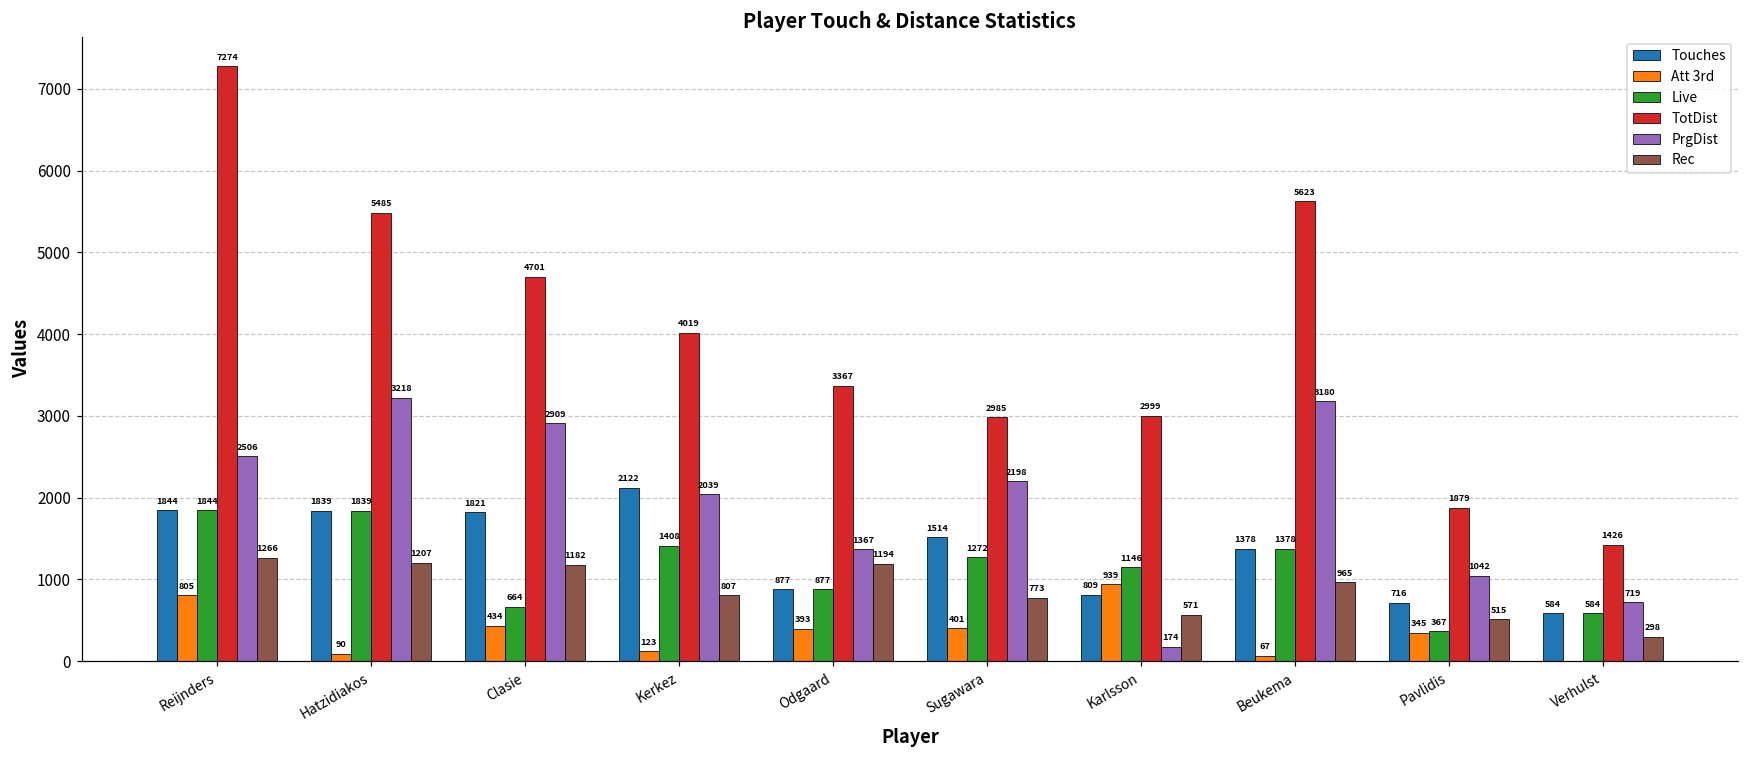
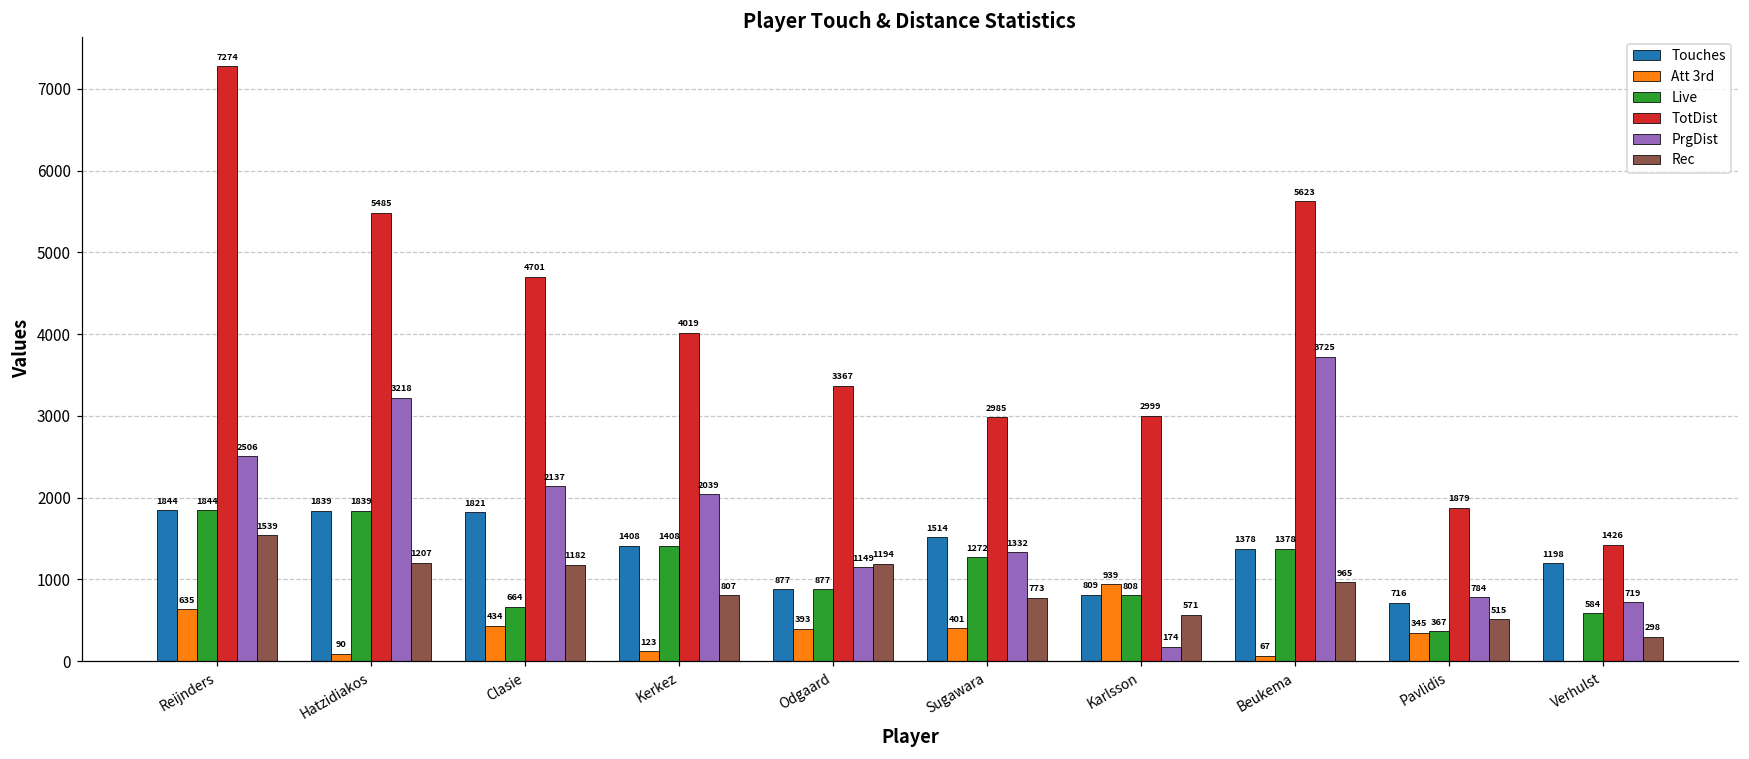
Att 3rd, Reijnders: 805 -> 635
Rec, Reijnders: 1266 -> 1539
PrgDist, Clasie: 2909 -> 2137
Touches, Kerkez: 2122 -> 1408
PrgDist, Odgaard: 1367 -> 1149
PrgDist, Sugawara: 2198 -> 1332
Live, Karlsson: 1146 -> 808
PrgDist, Beukema: 3180 -> 3725
PrgDist, Pavlidis: 1042 -> 784
Touches, Verhulst: 584 -> 1198
